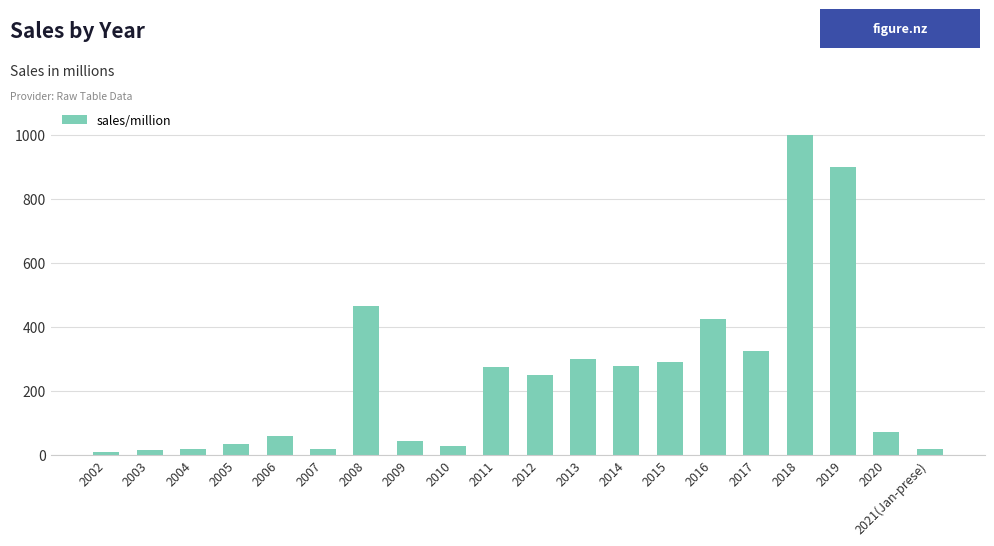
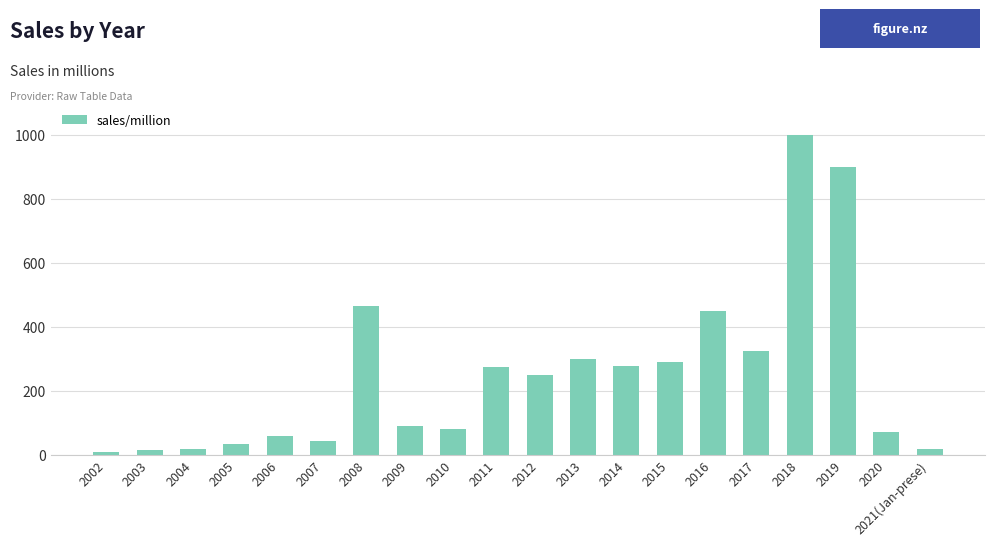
2007: 20 -> 50
2009: 40 -> 90
2010: 30 -> 80
2016: 420 -> 450
